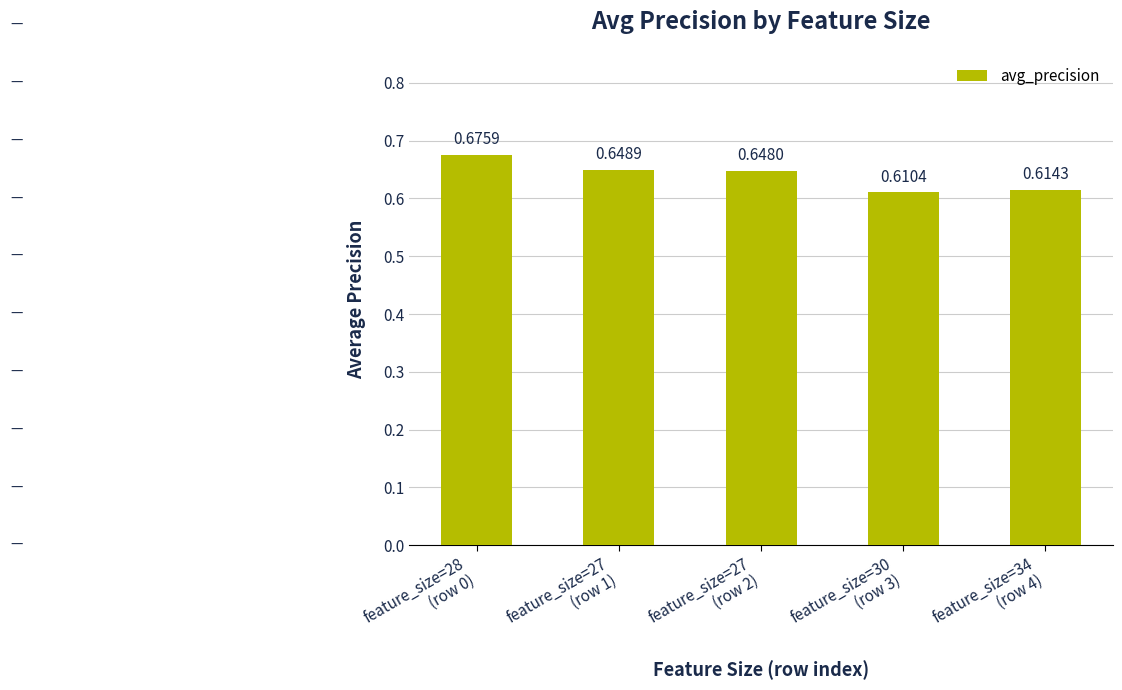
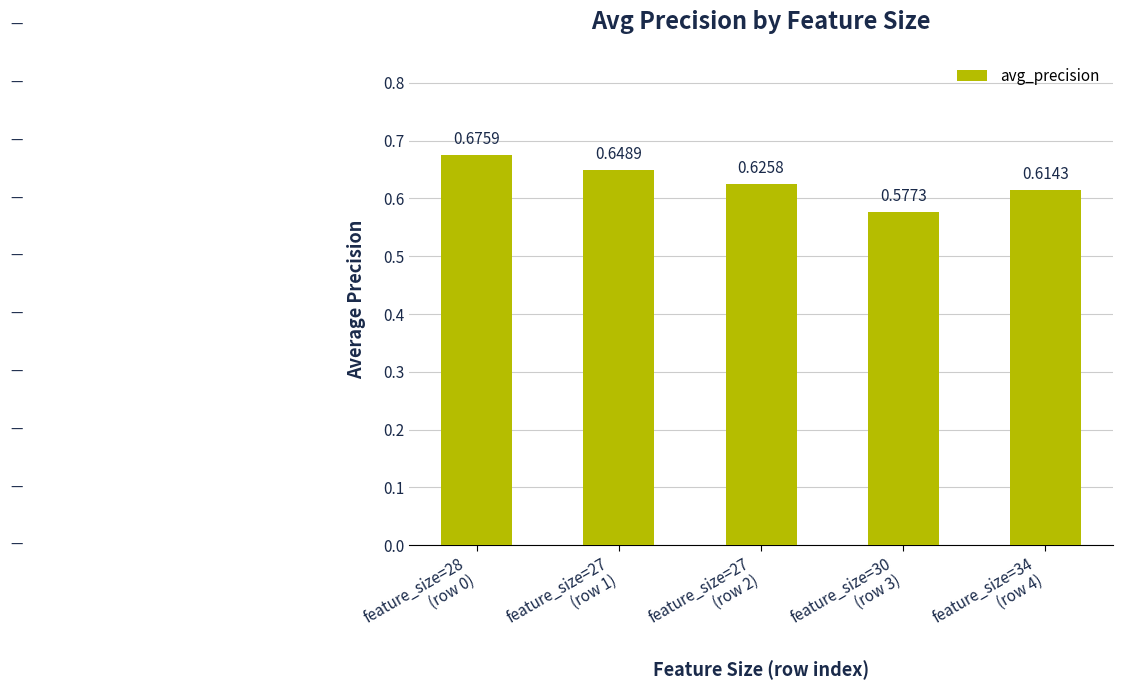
feature_size=27 (row 2): 0.6480 -> 0.6258
feature_size=30 (row 3): 0.6104 -> 0.5773
